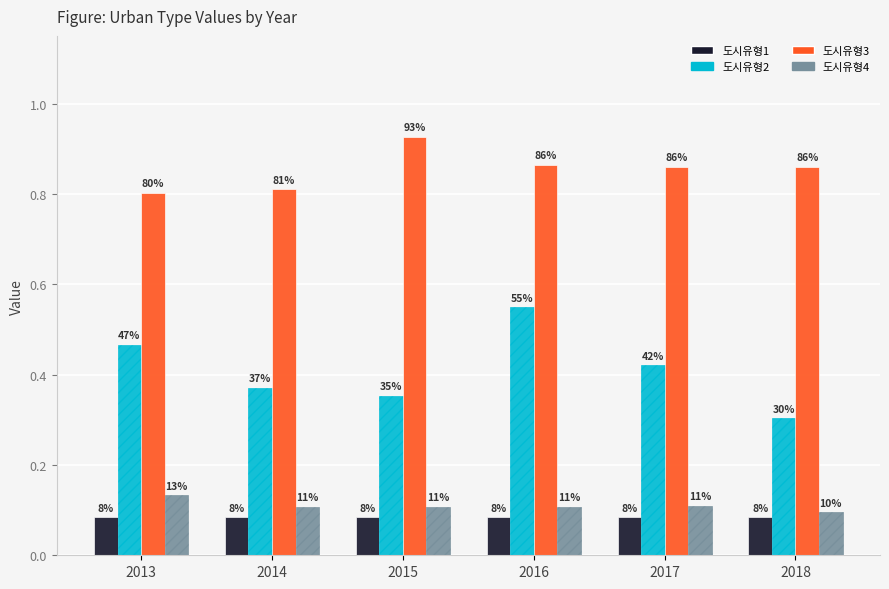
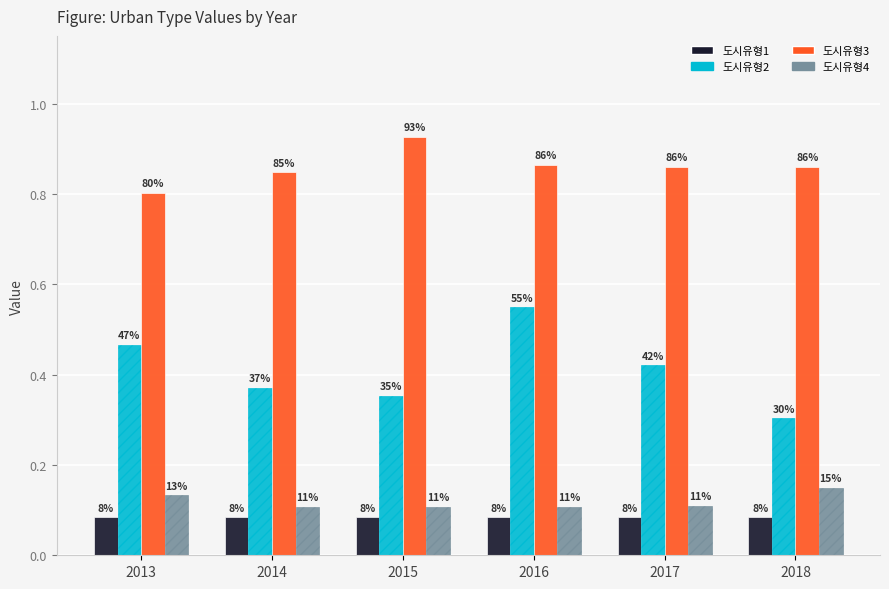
도시유형3, 2014: 81% -> 85%
도시유형4, 2018: 10% -> 15%
